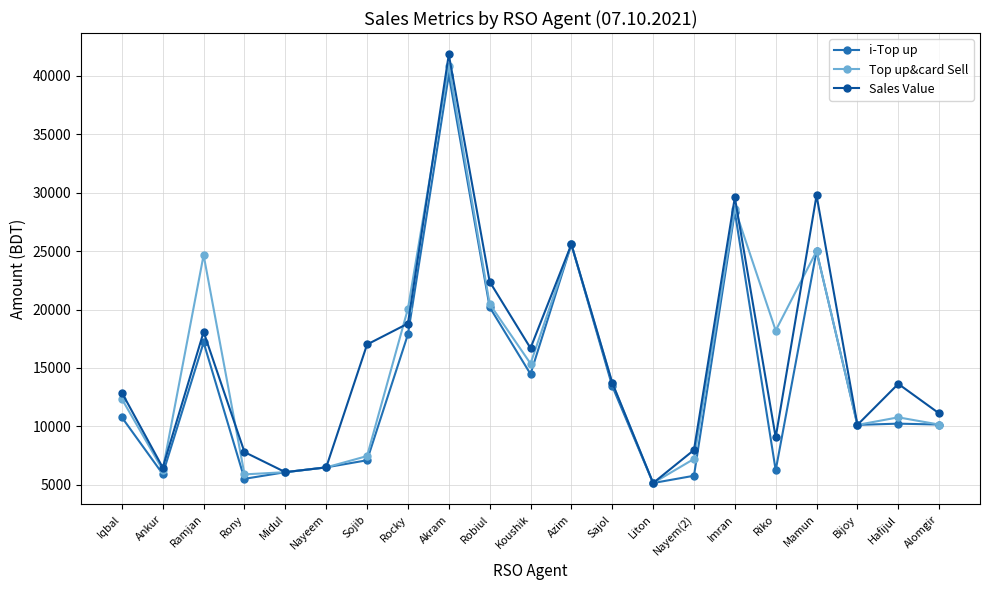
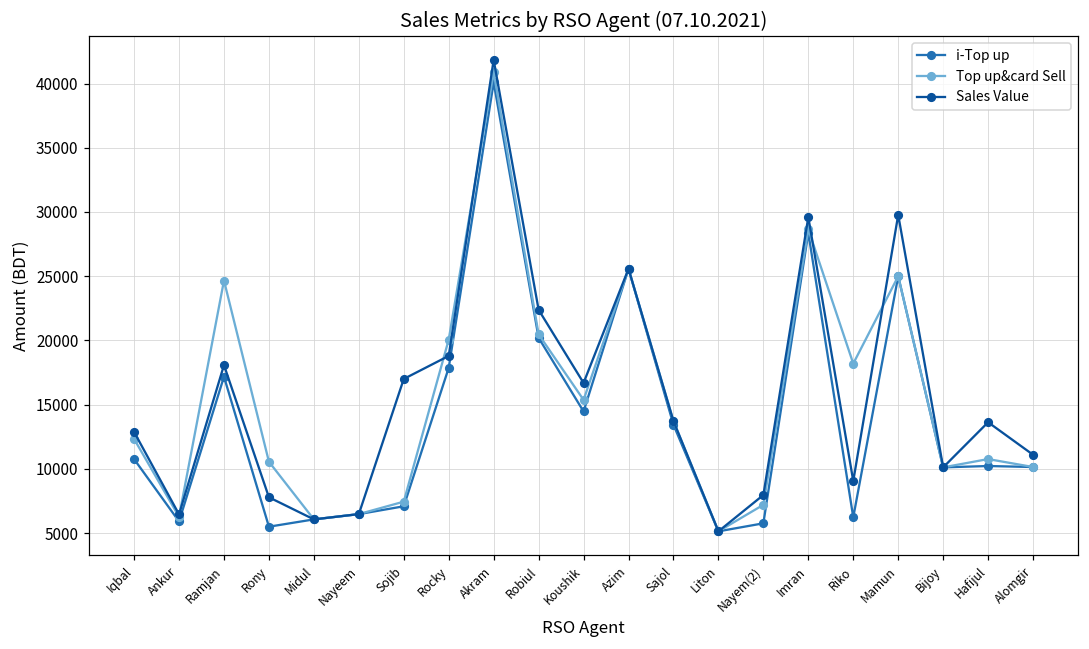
Top up&card Sell, Rony: 5900 -> 10600
